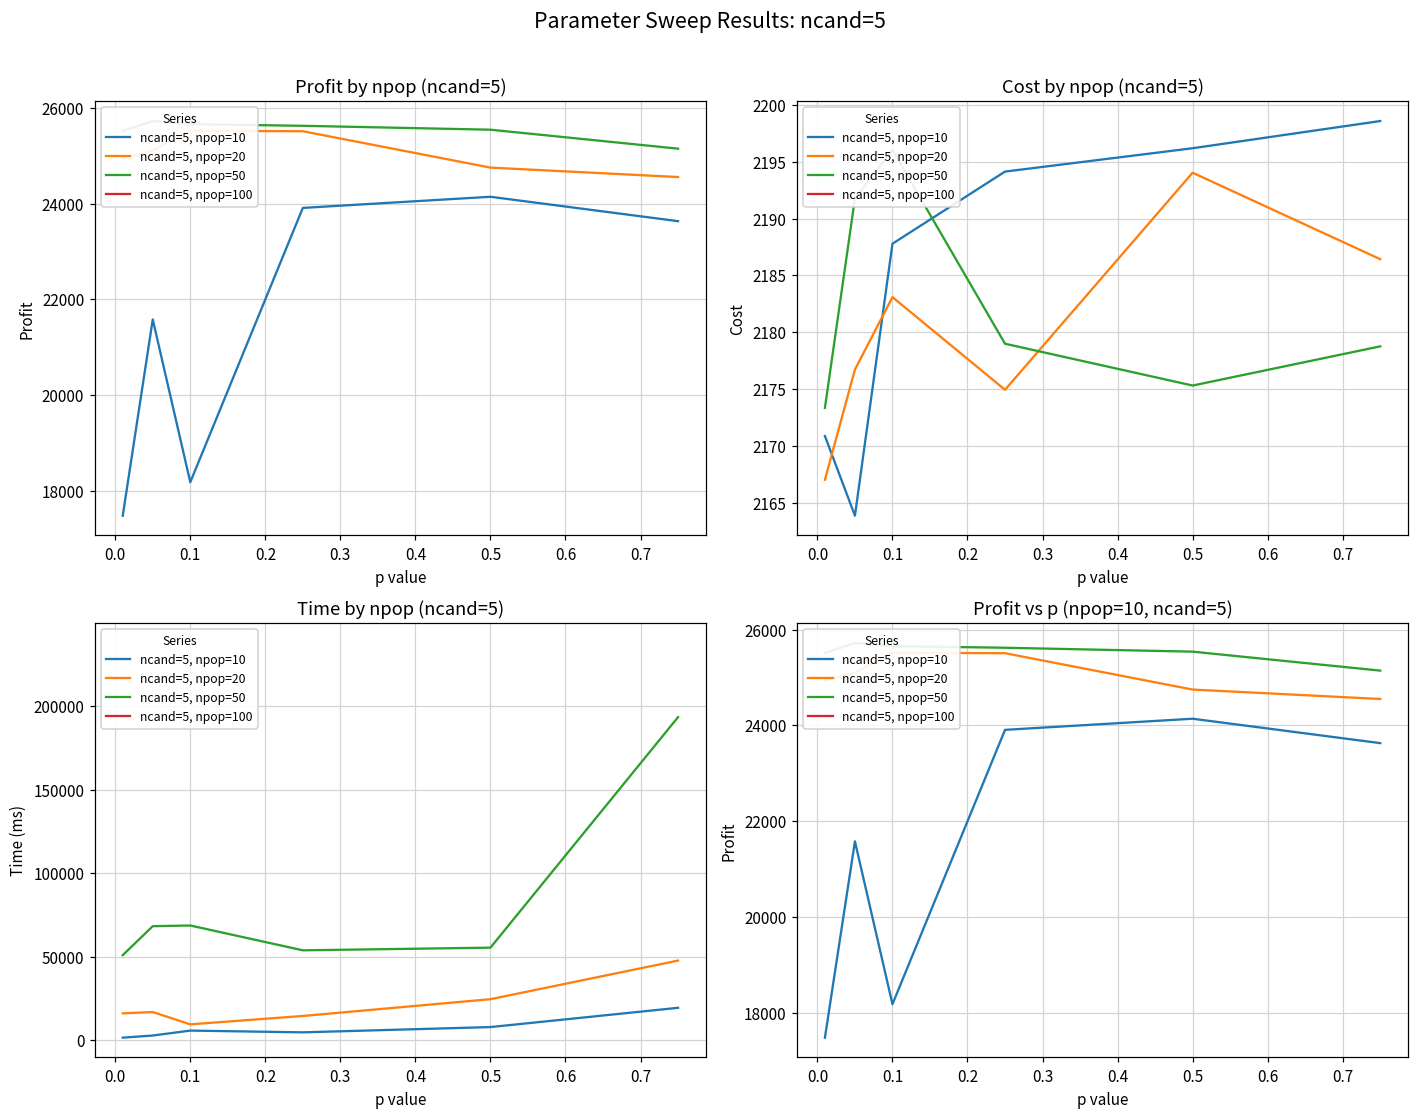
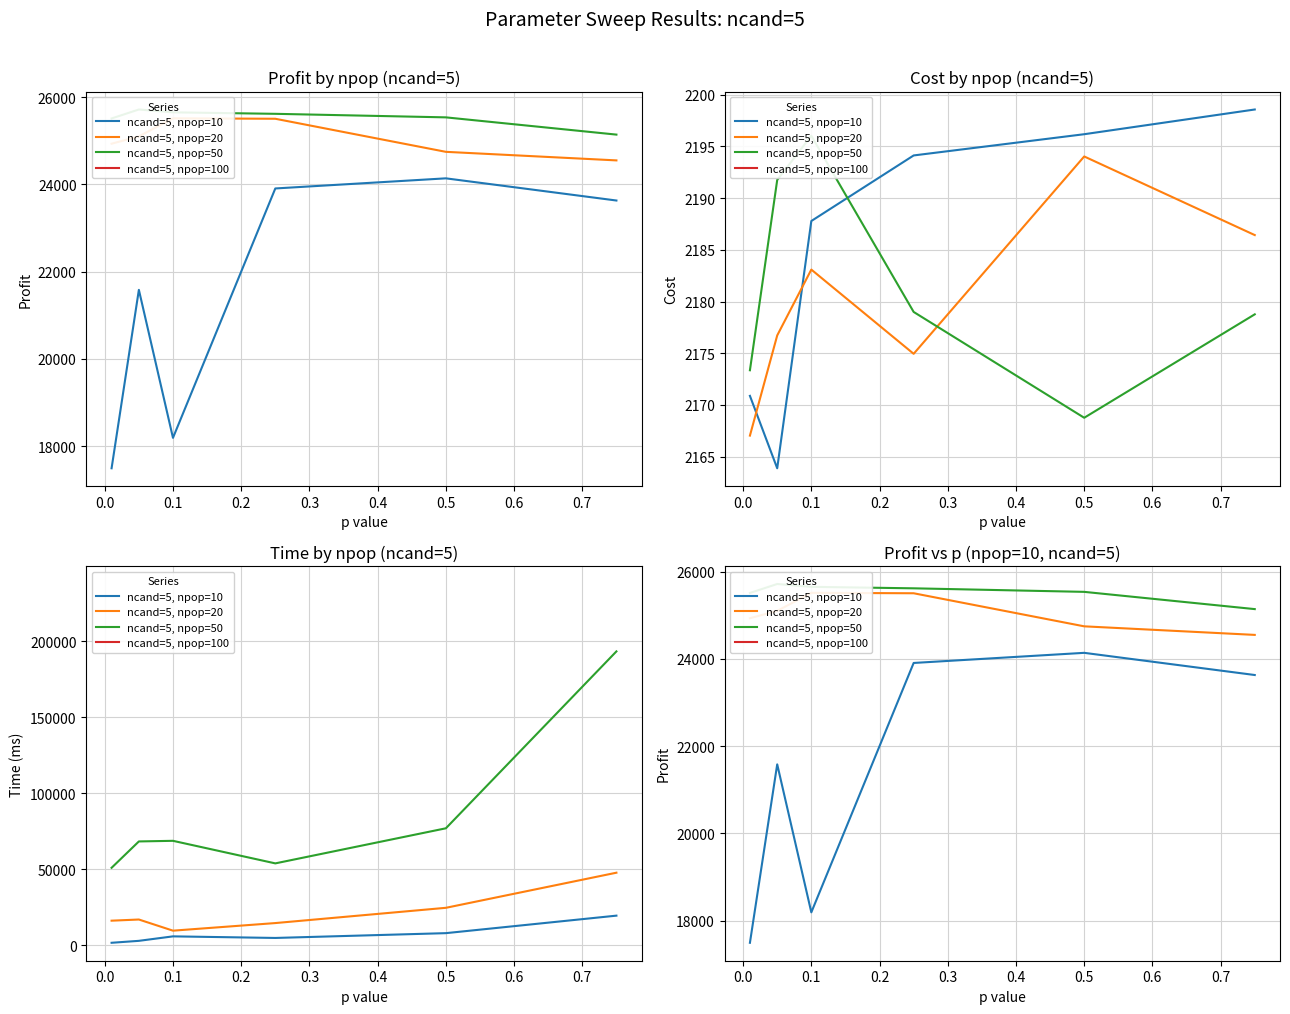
Cost by npop (ncand=5), ncand=5, npop=50, 0.5: 2175.3 -> 2168.8
Time by npop (ncand=5), ncand=5, npop=50, 0.5: 55000 -> 77000
